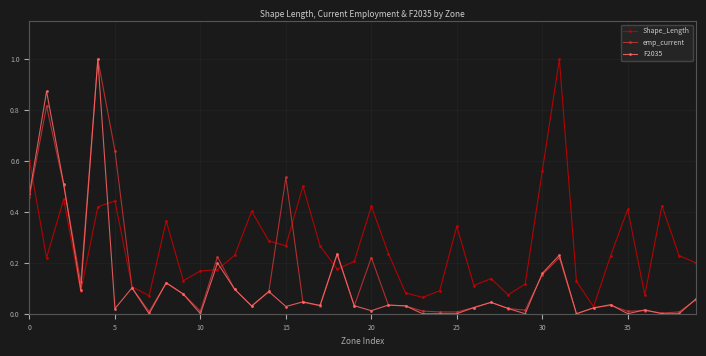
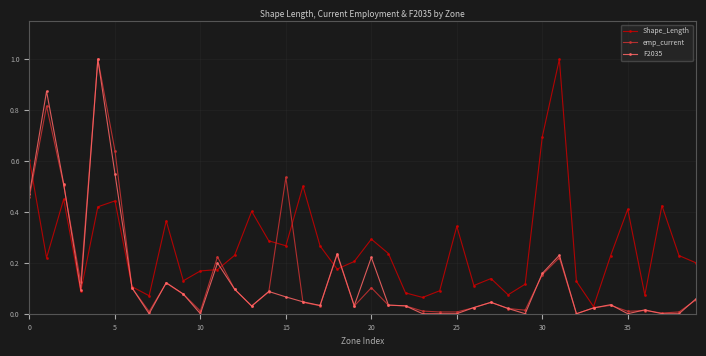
F2035, 5: 0.02 -> 0.55
F2035, 15: 0.03 -> 0.07
Shape_Length, 20: 0.42 -> 0.29
emp_current, 20: 0.22 -> 0.10
F2035, 20: 0.01 -> 0.22
Shape_Length, 30: 0.56 -> 0.69
